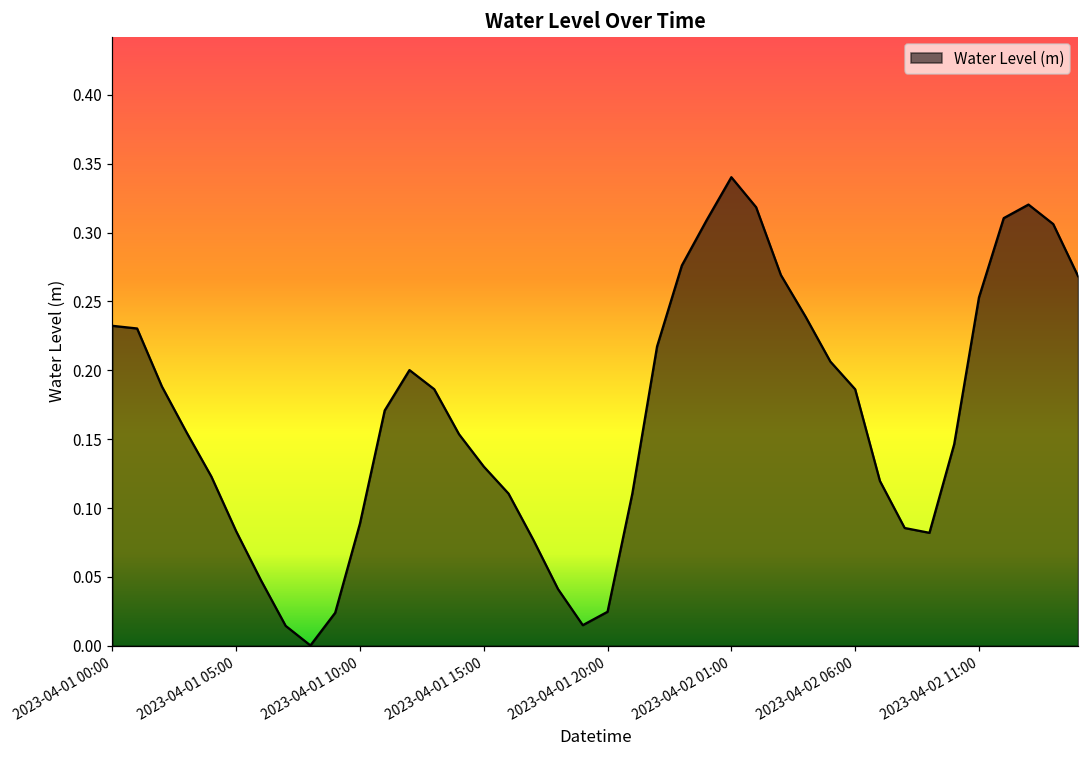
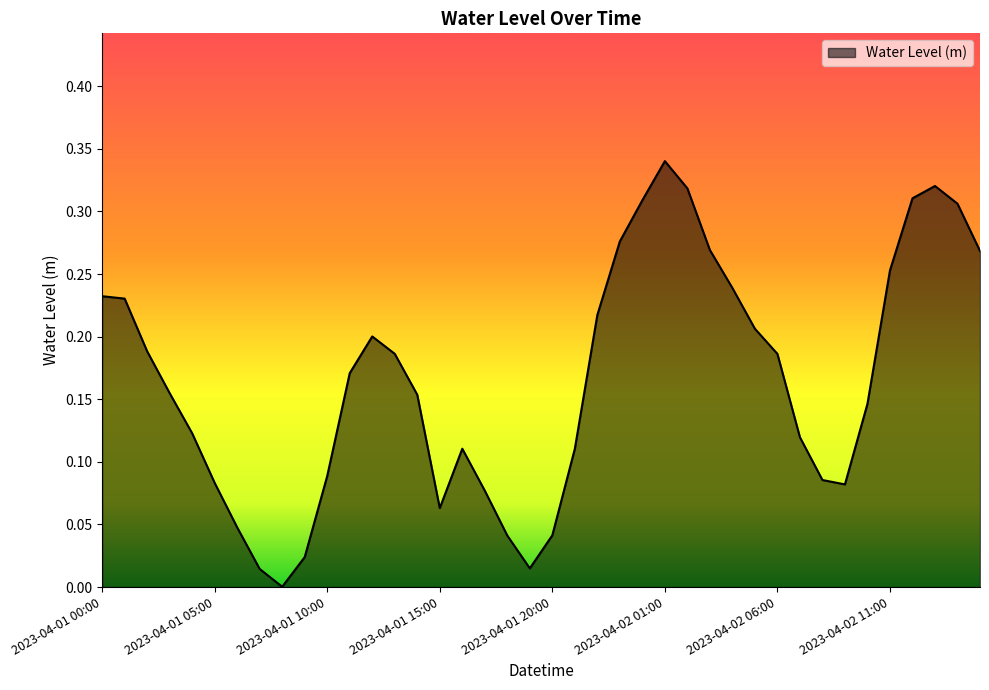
2023-04-01 15:00: 0.130 -> 0.063
2023-04-01 20:00: 0.025 -> 0.041
